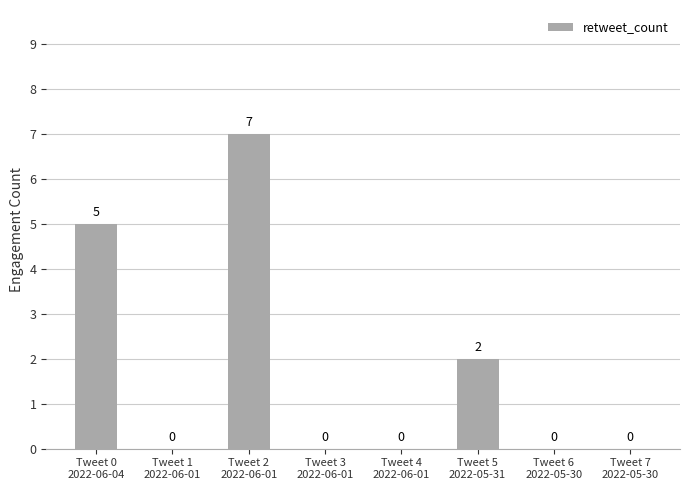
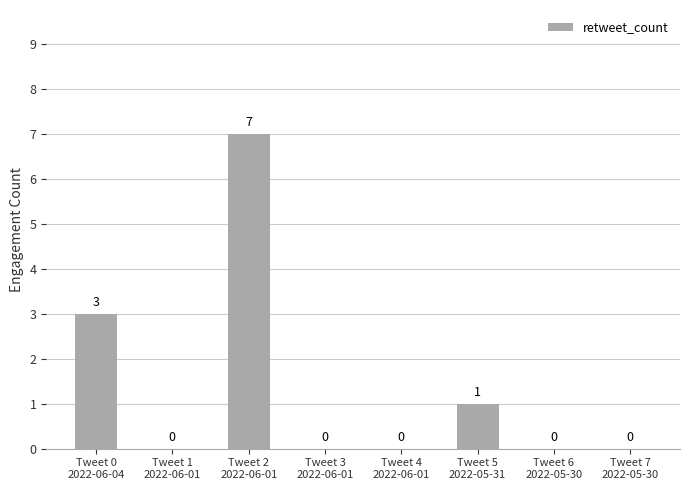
Tweet 0 2022-06-04: 5 -> 3
Tweet 5 2022-05-31: 2 -> 1
